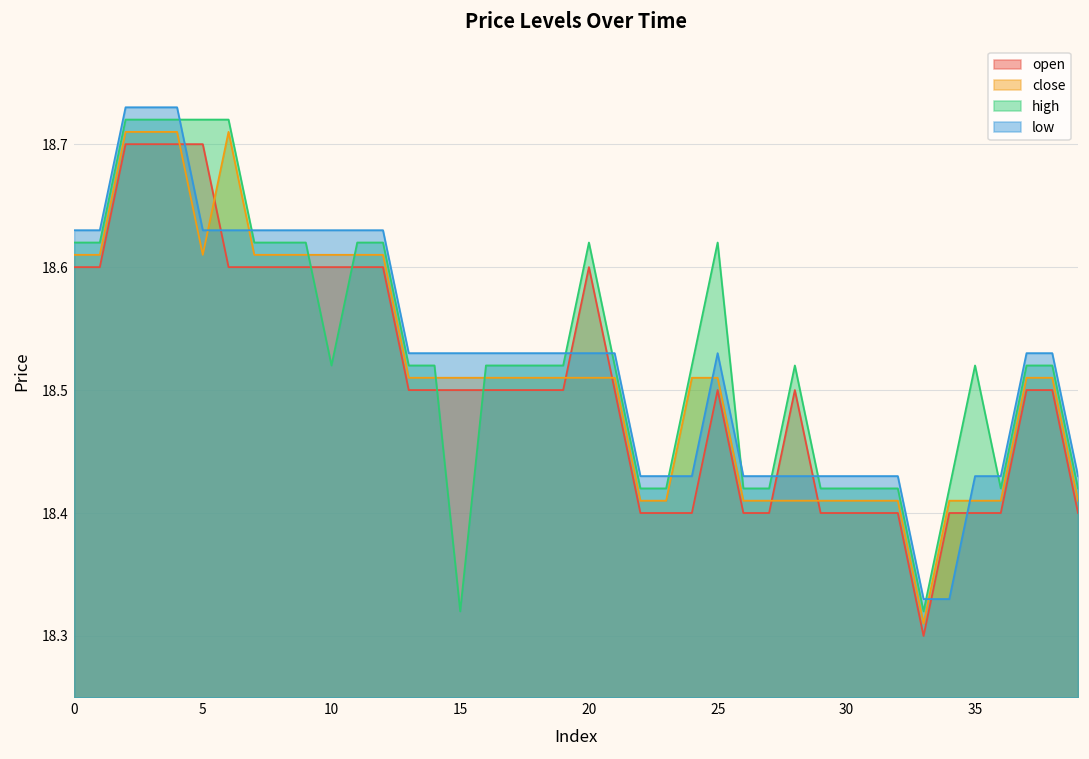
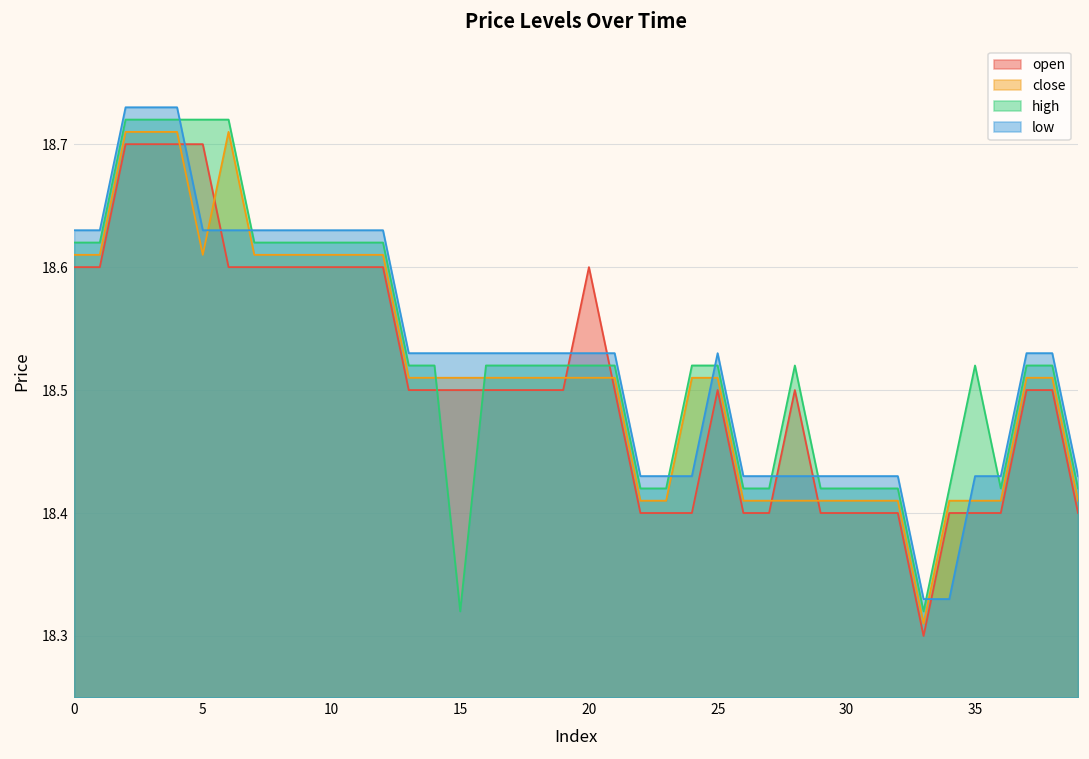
high, 10: 18.520 -> 18.620
high, 20: 18.620 -> 18.520
high, 25: 18.620 -> 18.520
